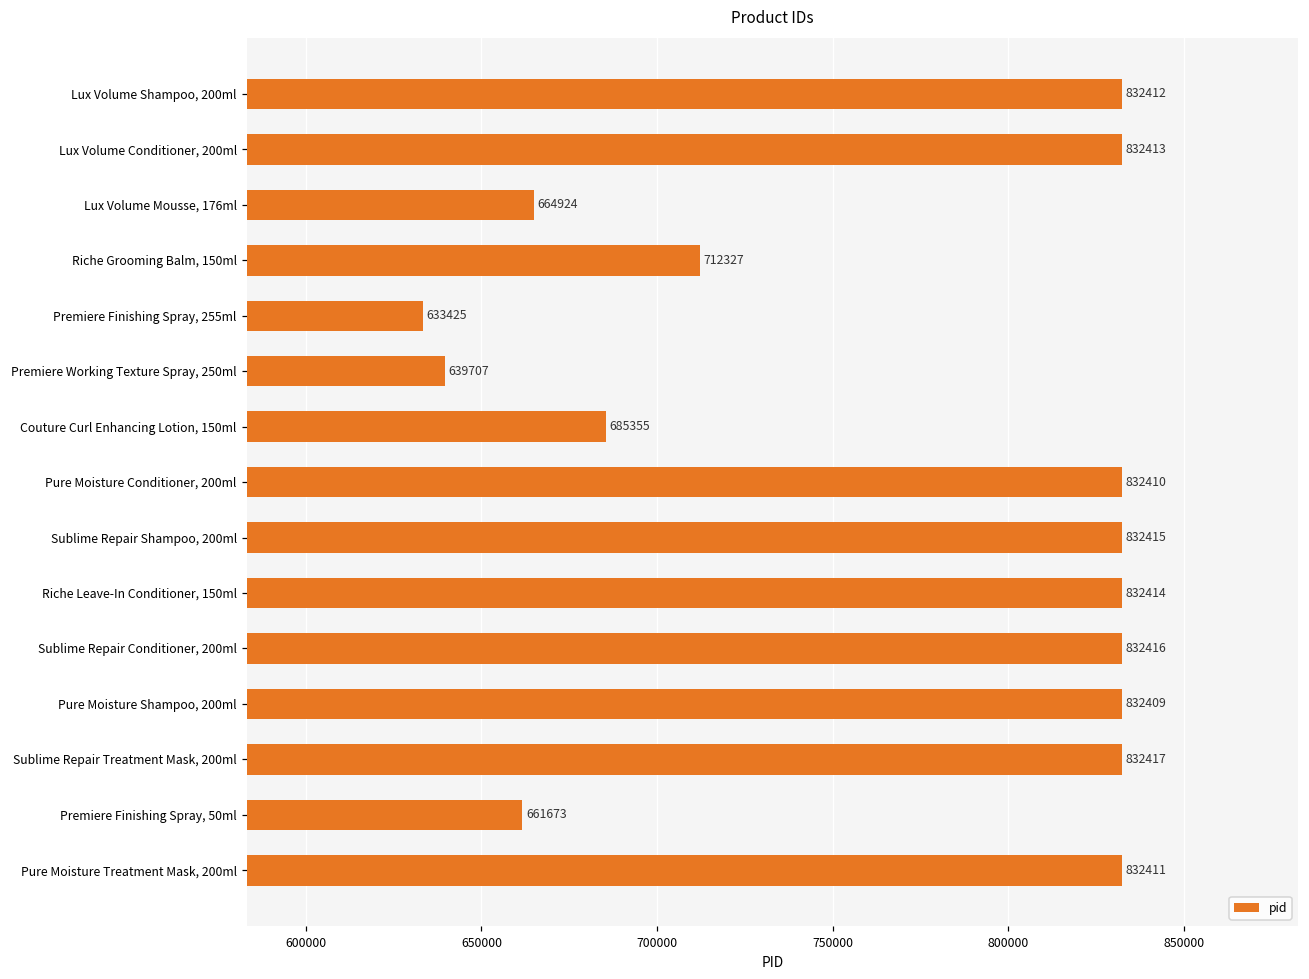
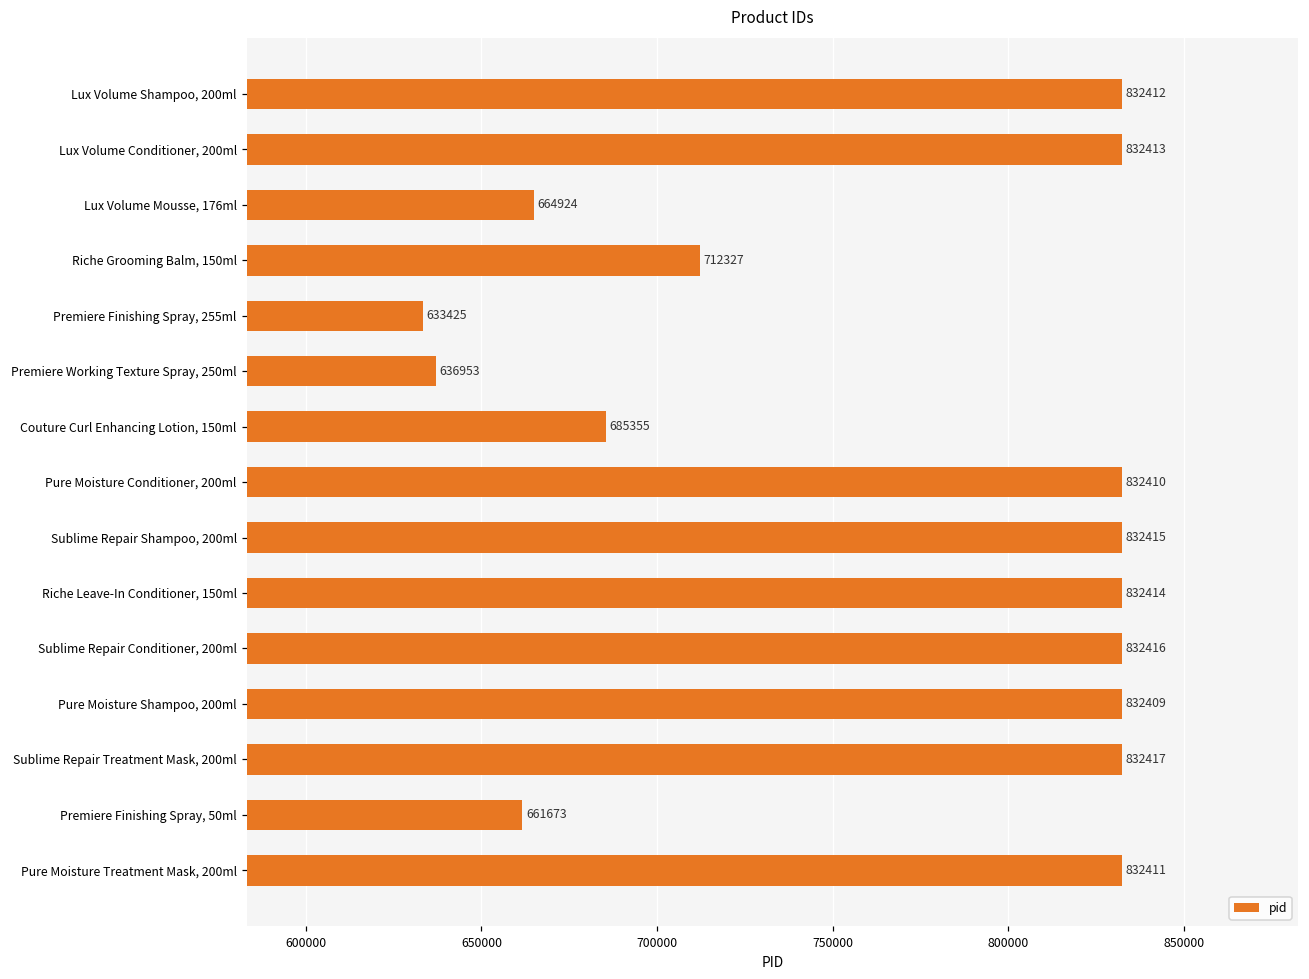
Premiere Working Texture Spray, 250ml: 639707 -> 636953
